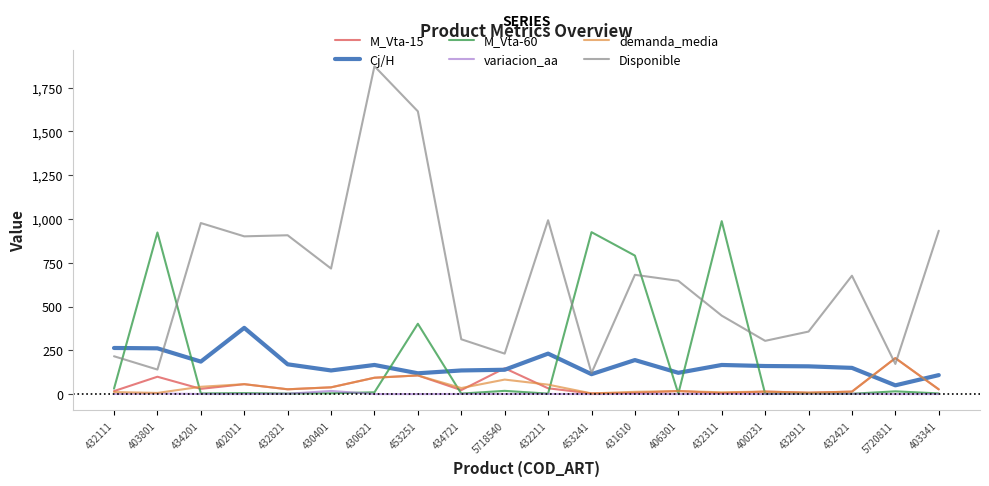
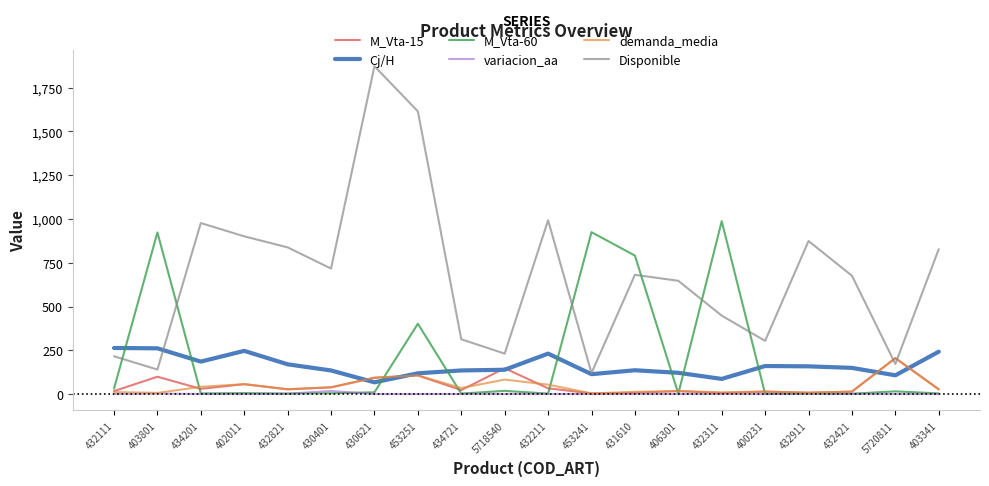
Cj/H, 402011: 380 -> 250
Disponible, 432821: 910 -> 840
Cj/H, 430621: 170 -> 70
Cj/H, 431610: 190 -> 140
Cj/H, 432311: 170 -> 90
Disponible, 432911: 360 -> 870
Cj/H, 5720811: 50 -> 110
Cj/H, 403341: 110 -> 240
Disponible, 403341: 930 -> 830
